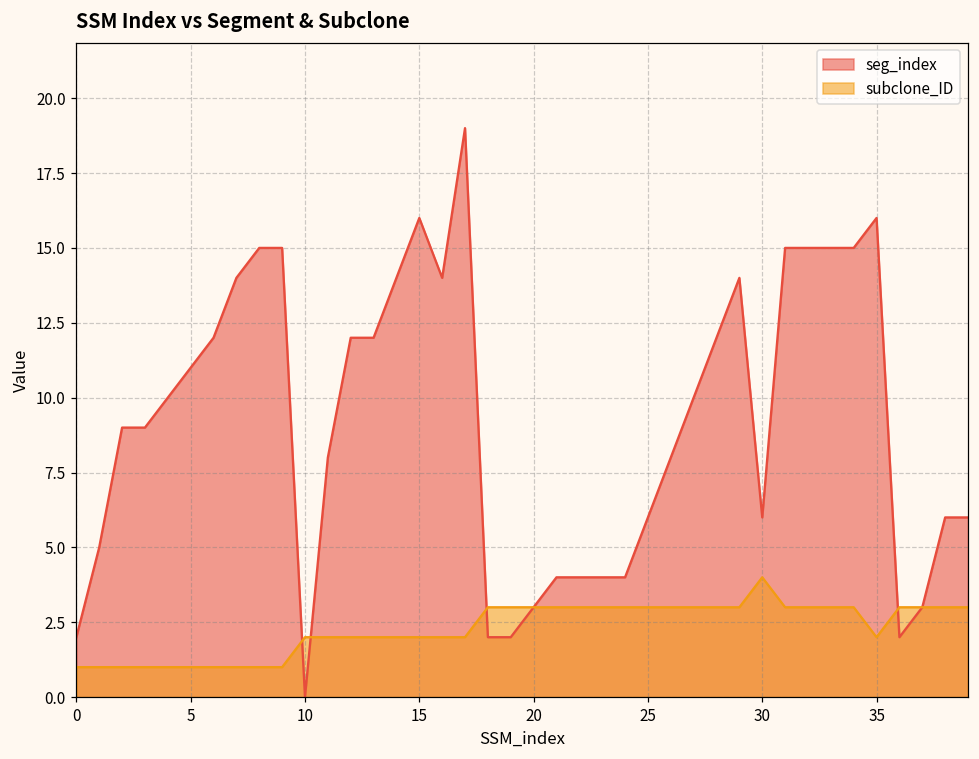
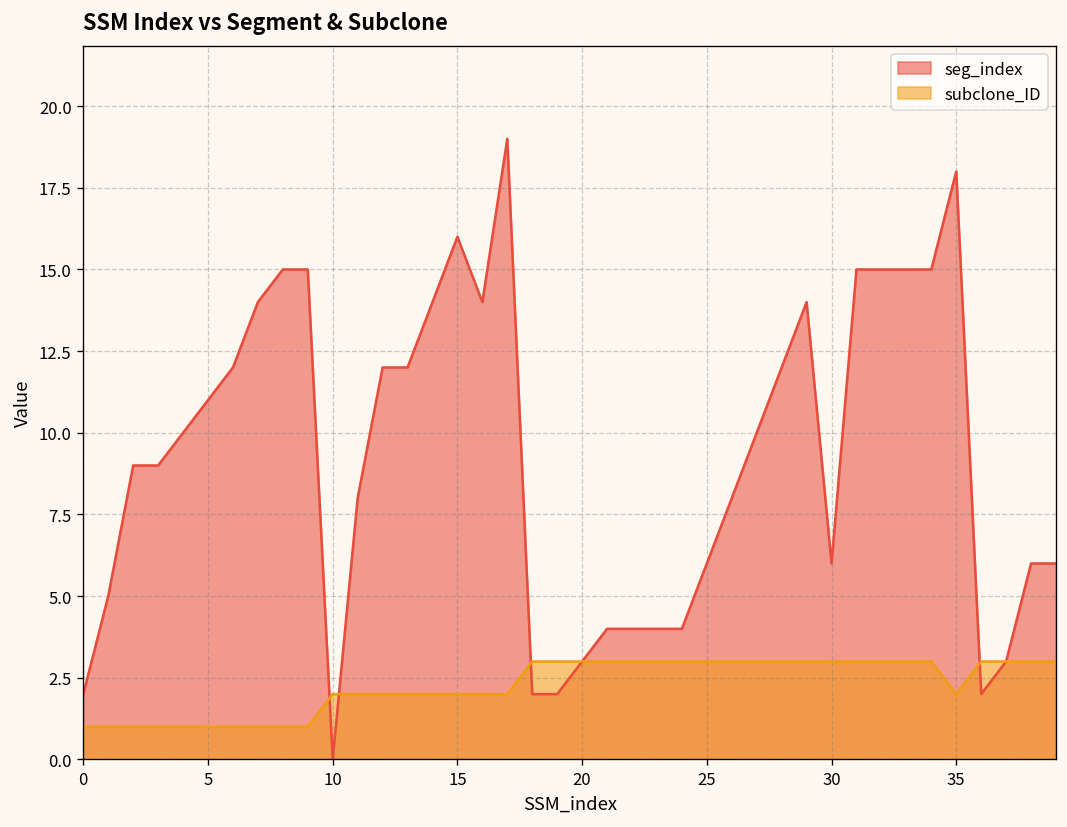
subclone_ID, 30: 4 -> 3
seg_index, 35: 16 -> 18
